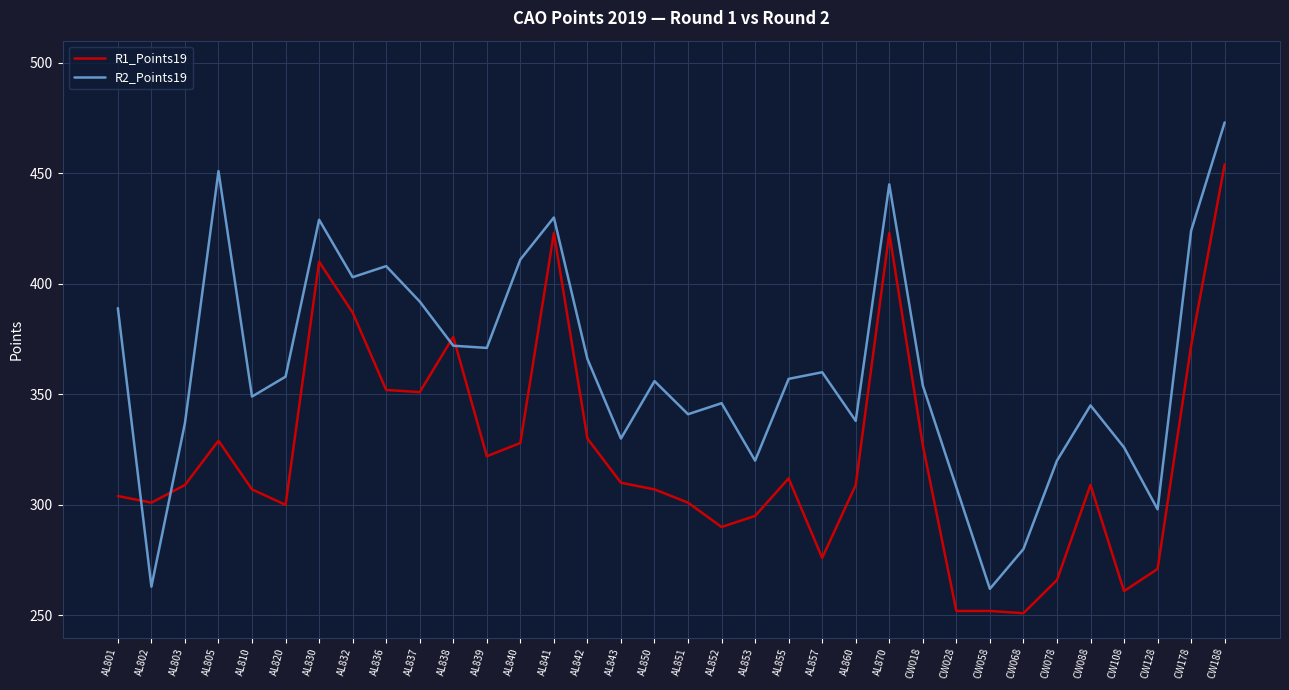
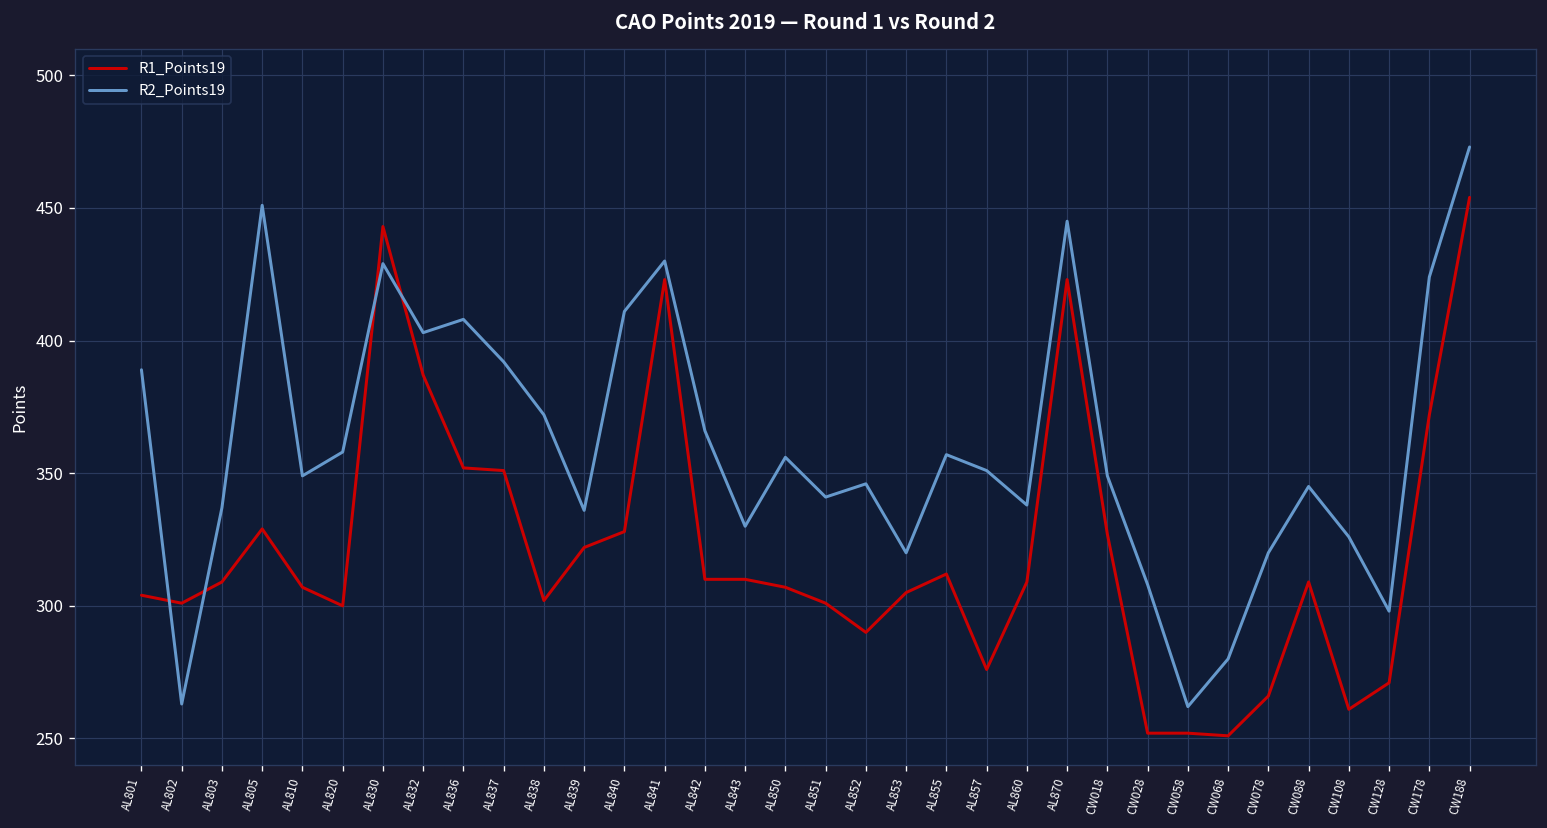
R1_Points19, AL830: 410 -> 443
R1_Points19, AL838: 376 -> 302
R2_Points19, AL839: 371 -> 336
R1_Points19, AL842: 330 -> 310
R1_Points19, AL853: 295 -> 305
R2_Points19, AL857: 360 -> 351
R2_Points19, CW018: 354 -> 349
